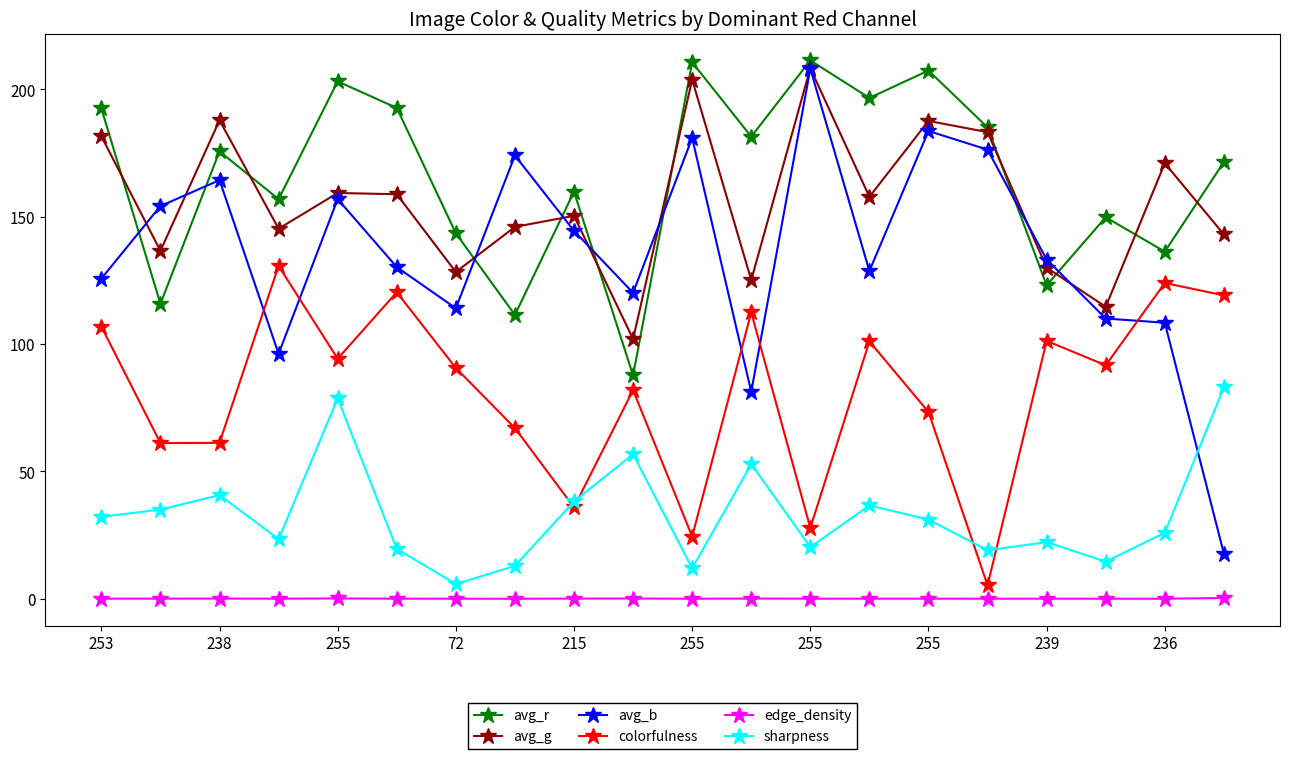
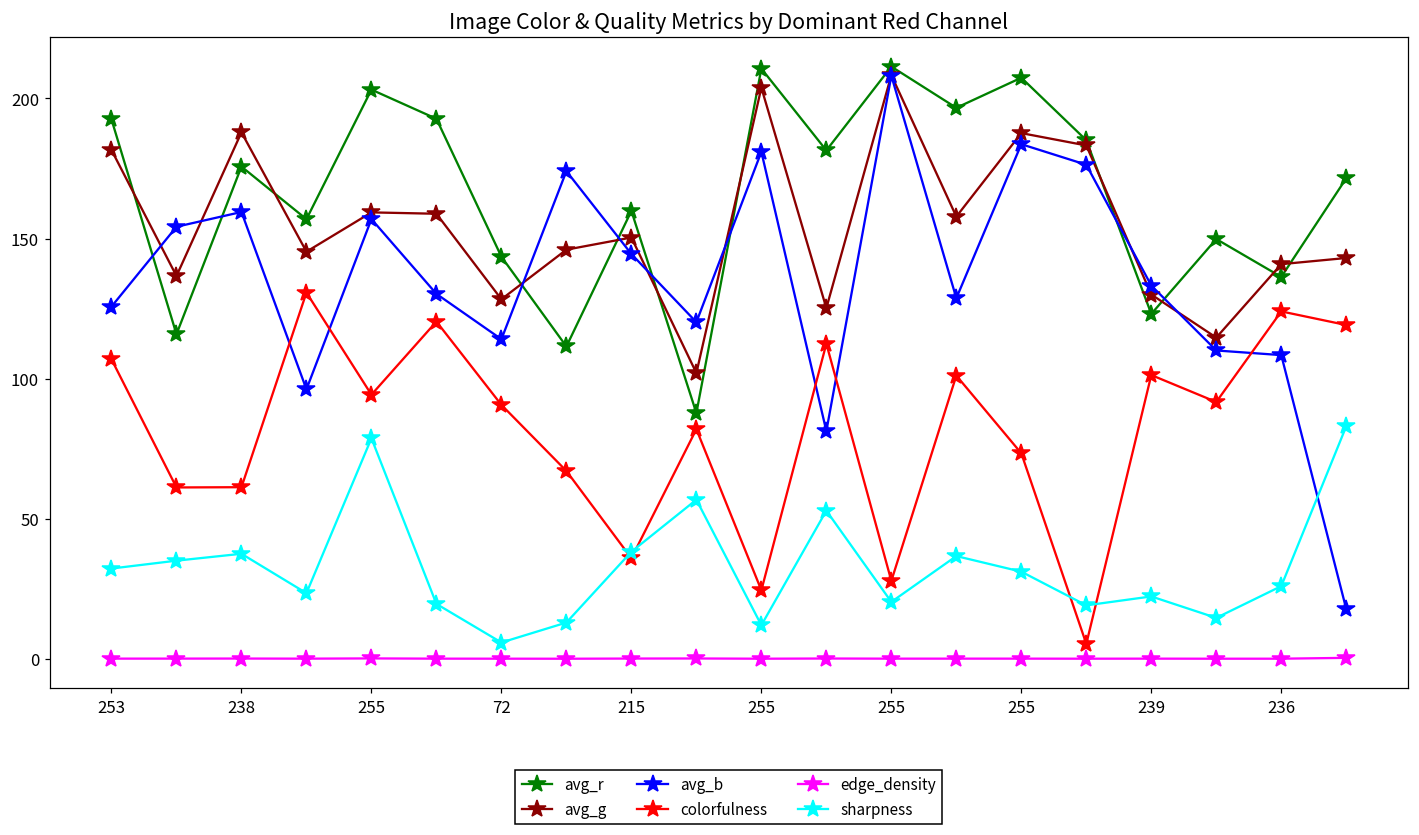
avg_b, 238: 164 -> 159
sharpness, 238: 41 -> 37
avg_g, 236: 171 -> 141
